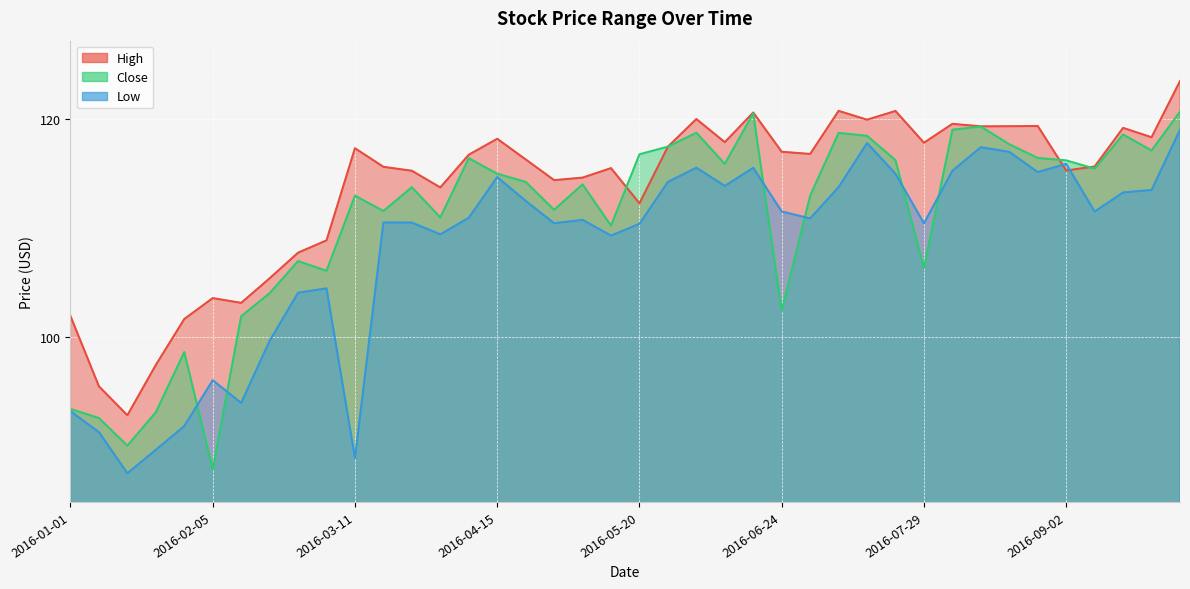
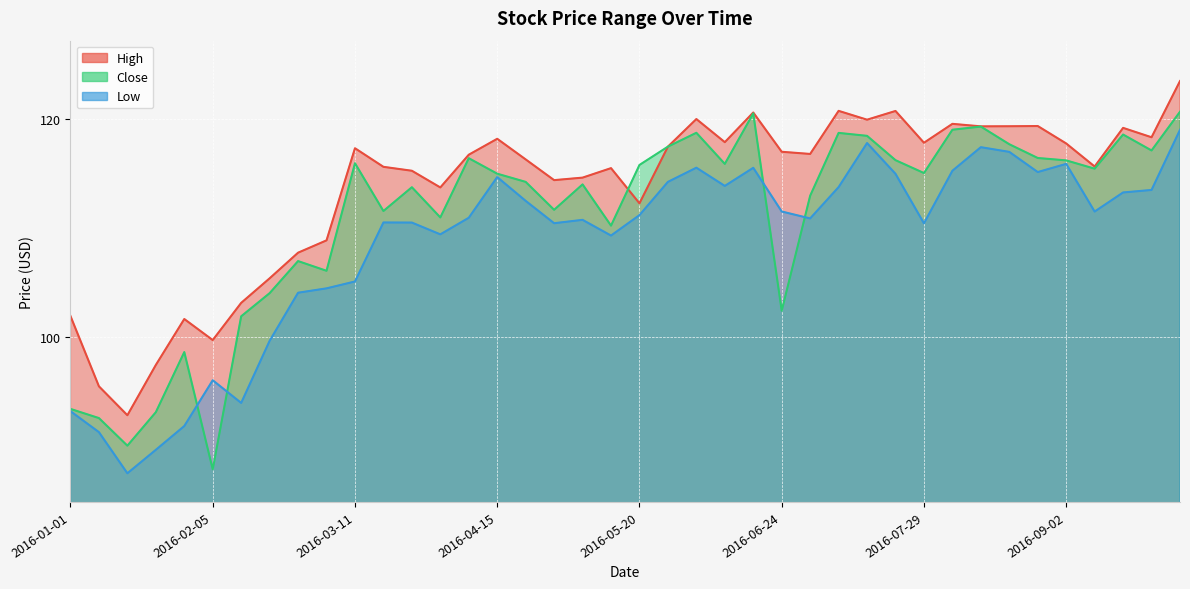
High, 2016-02-05: 103.6 -> 99.7
Close, 2016-03-11: 113.0 -> 115.9
Low, 2016-03-11: 88.9 -> 105.1
Close, 2016-05-20: 116.8 -> 115.8
Low, 2016-05-20: 110.4 -> 111.2
Close, 2016-07-29: 106.4 -> 115.1
High, 2016-09-02: 115.3 -> 117.8
